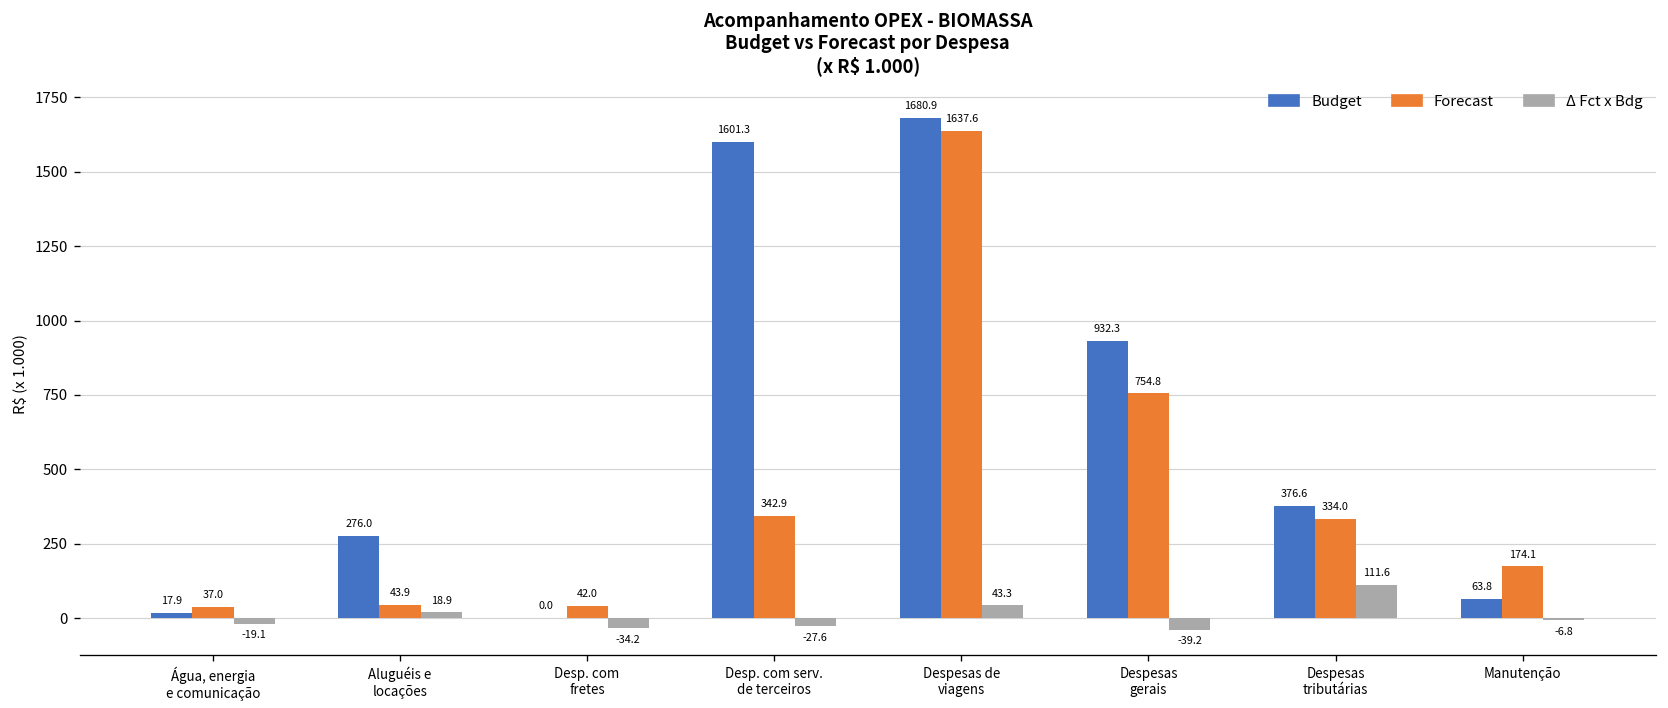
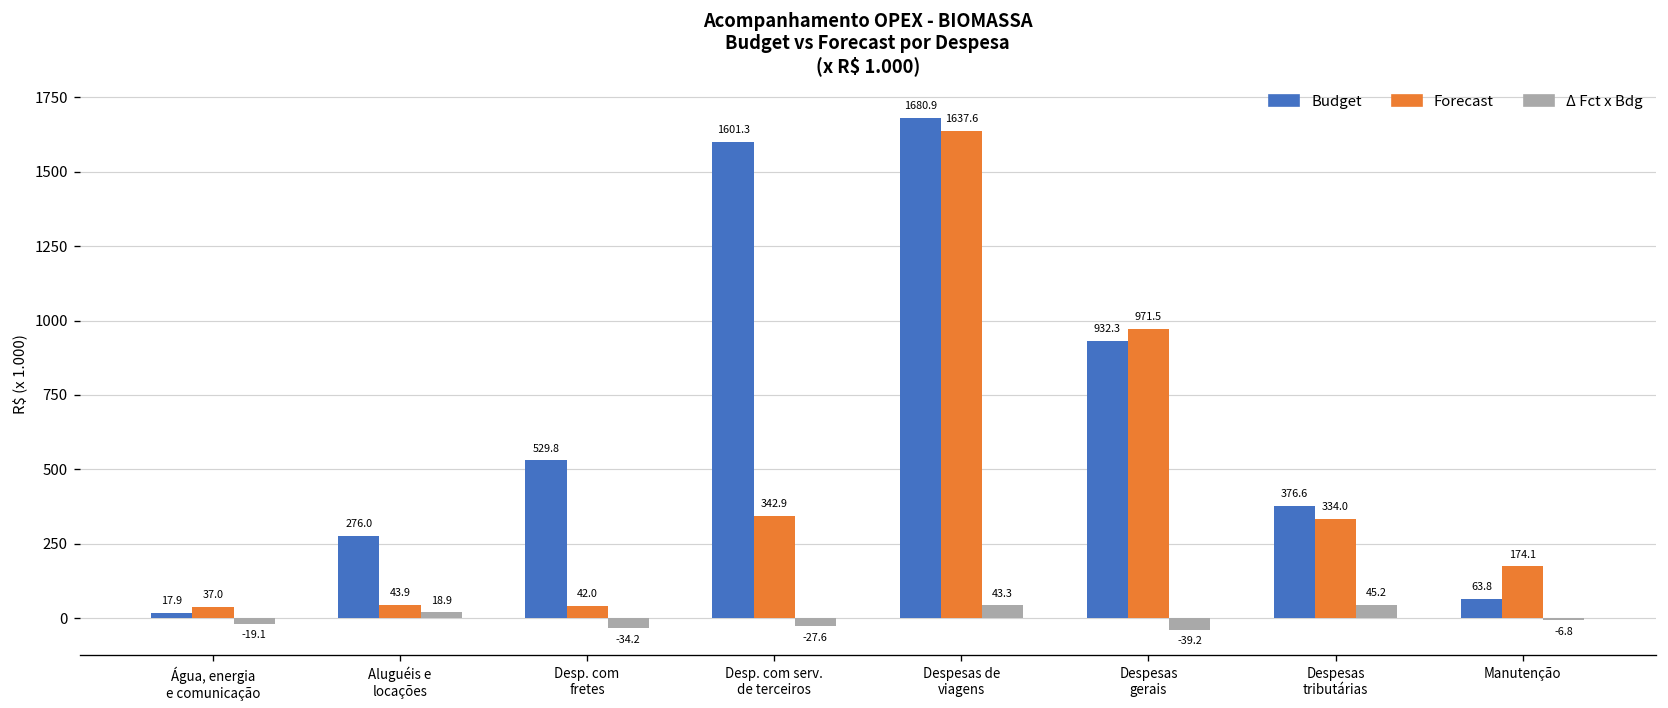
Budget, Desp. com fretes: 0.0 -> 529.8
Forecast, Despesas gerais: 754.8 -> 971.5
Δ Fct x Bdg, Despesas tributárias: 111.6 -> 45.2
